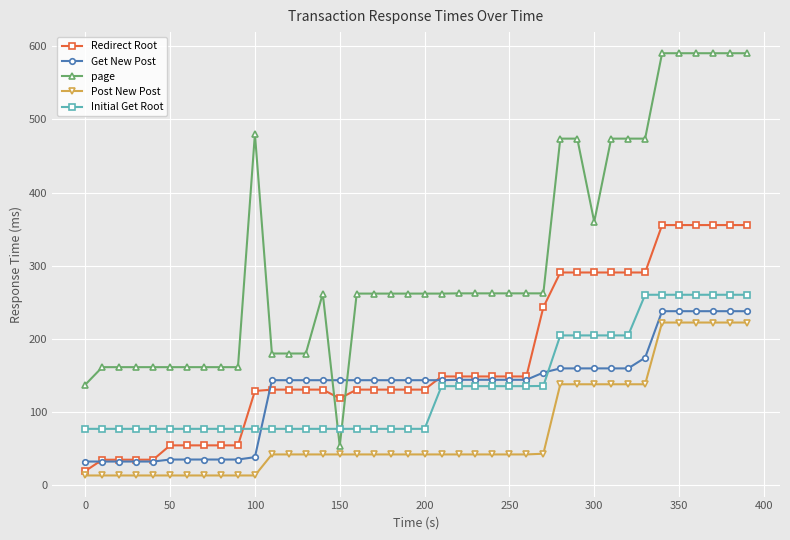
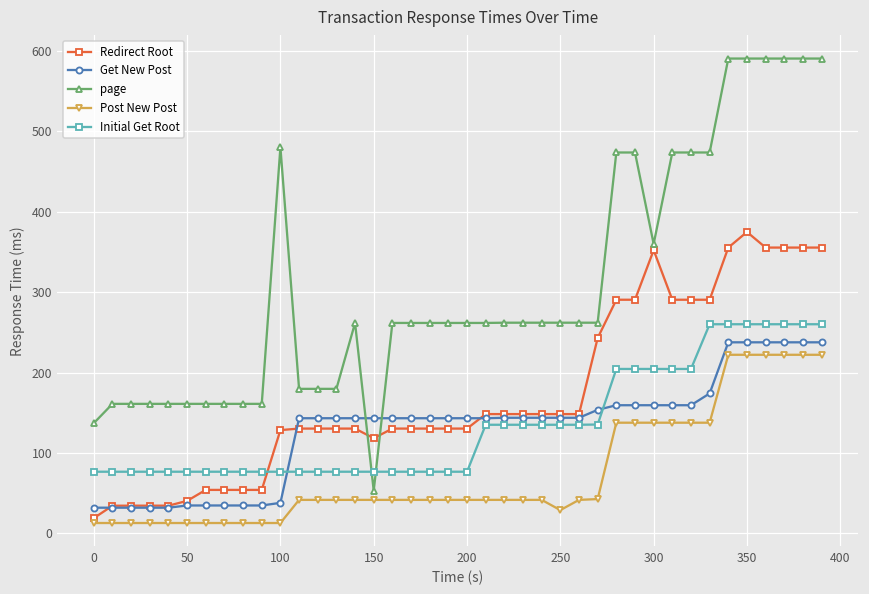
Redirect Root, 50: 50 -> 40
Post New Post, 250: 40 -> 30
Redirect Root, 300: 290 -> 350
Redirect Root, 350: 360 -> 370
